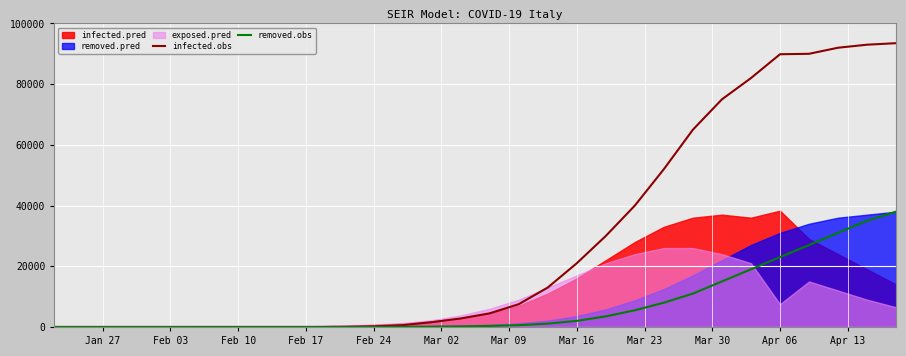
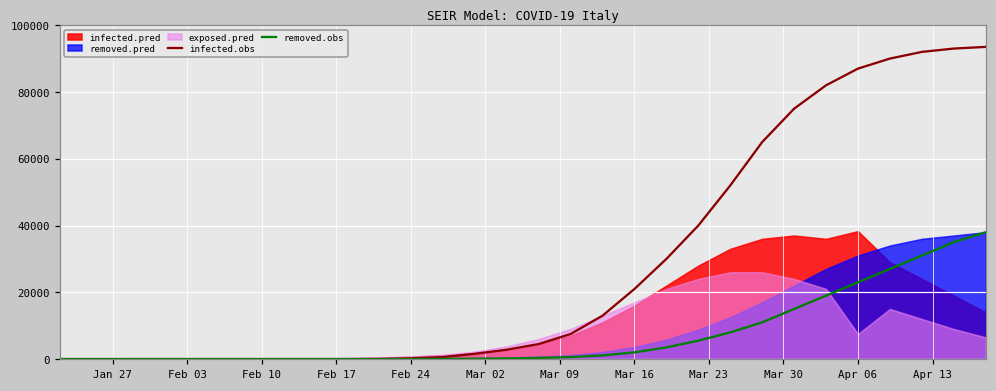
infected.obs, Apr 06: 90000 -> 87000
